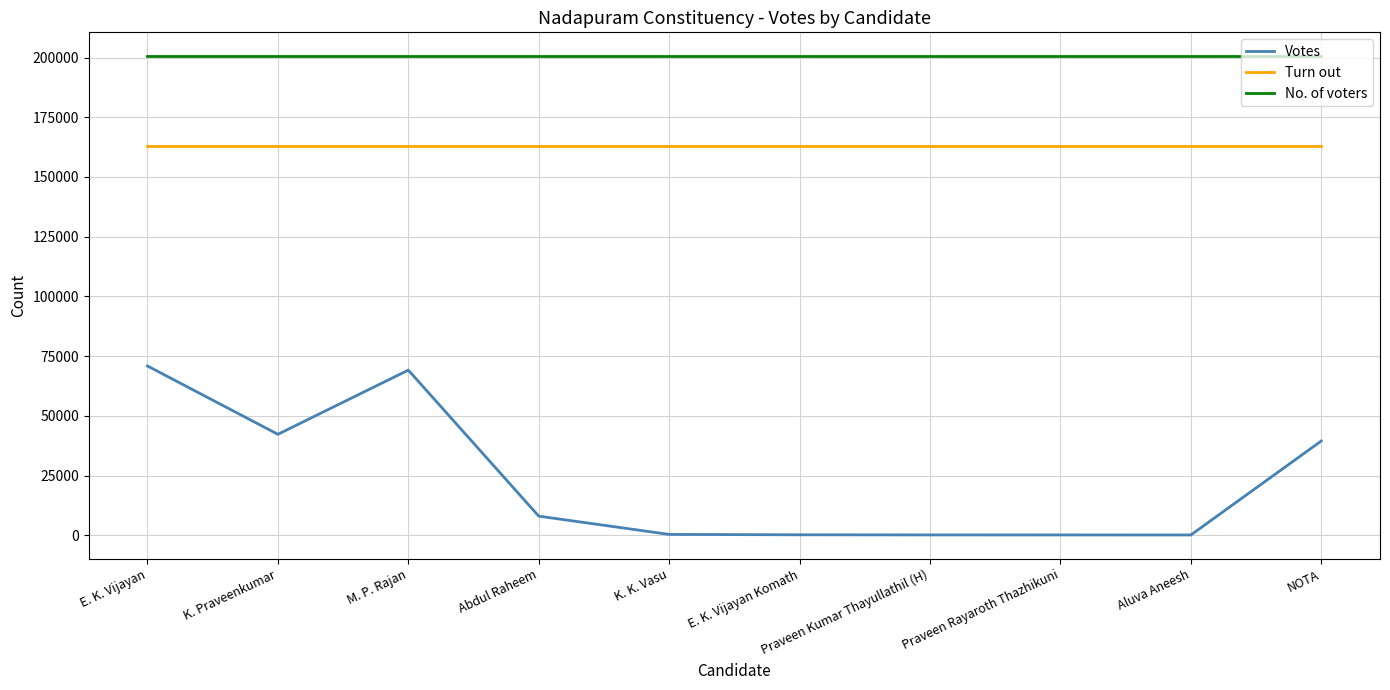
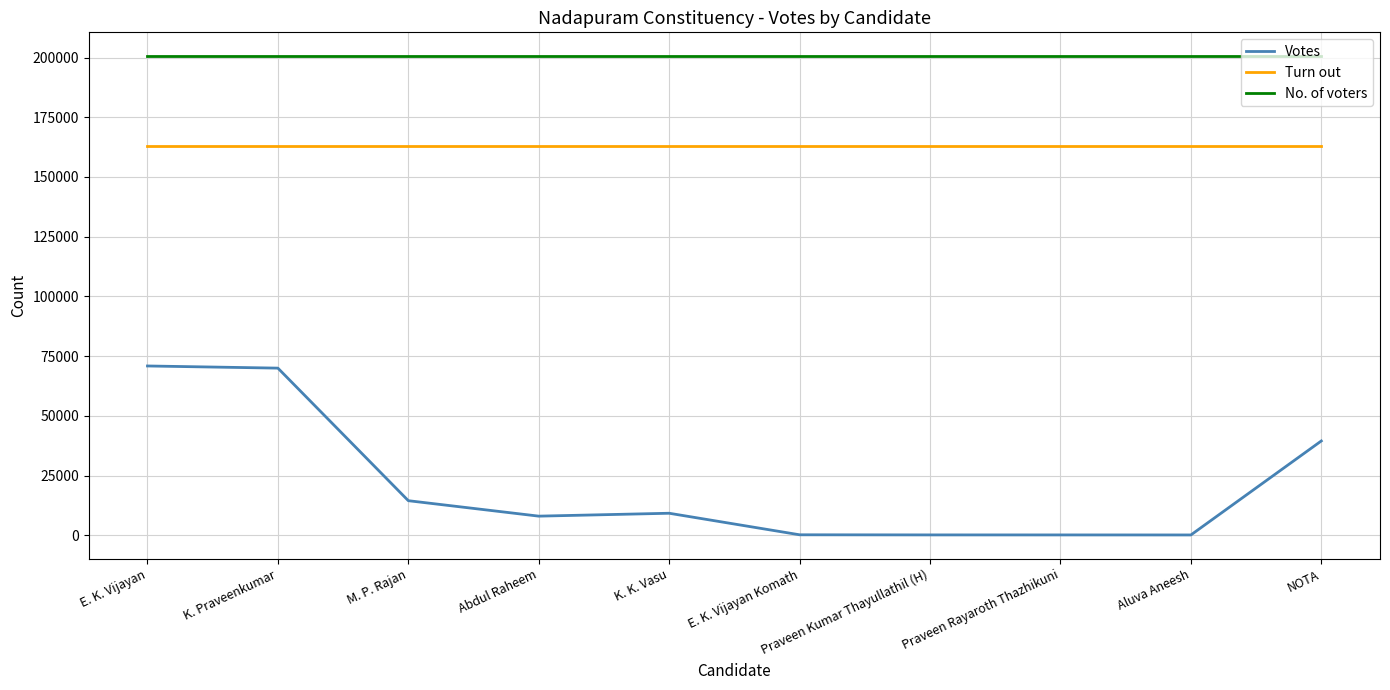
Votes, K. Praveenkumar: 42000 -> 70000
Votes, M. P. Rajan: 69000 -> 14000
Votes, K. K. Vasu: 0 -> 9000
